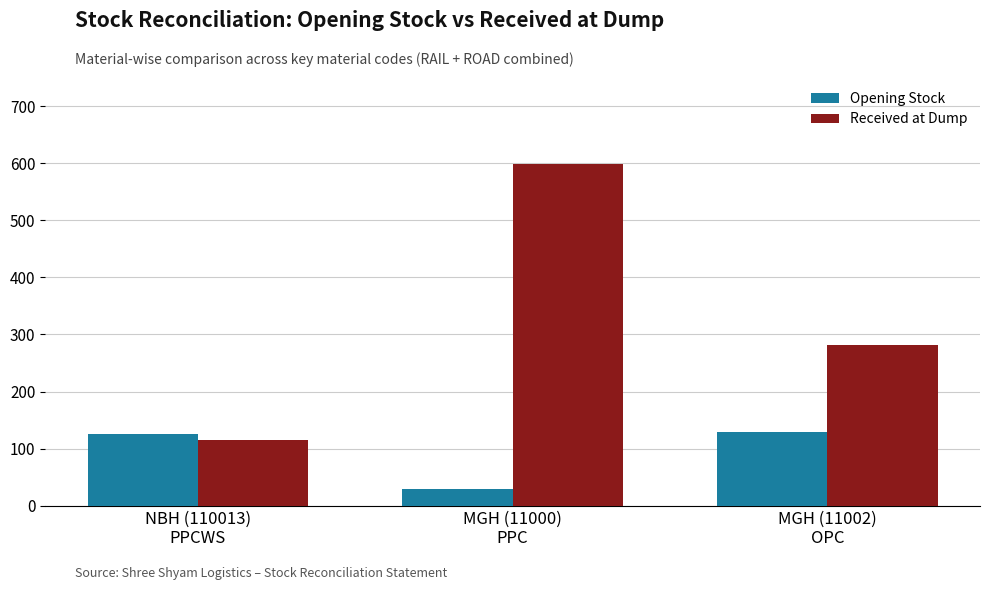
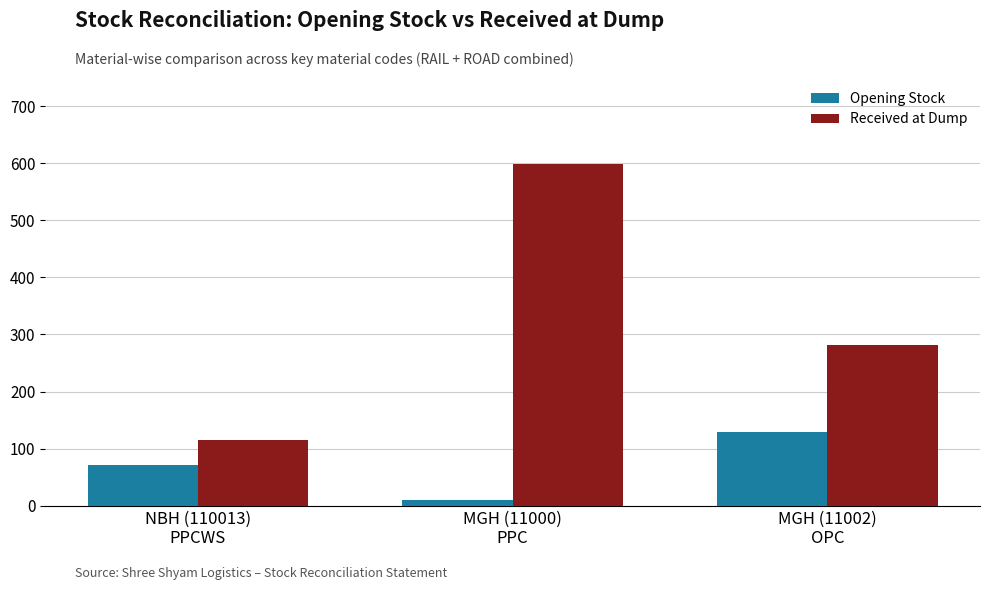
Opening Stock, NBH (110013) PPCWS: 130 -> 70
Opening Stock, MGH (11000) PPC: 30 -> 10
